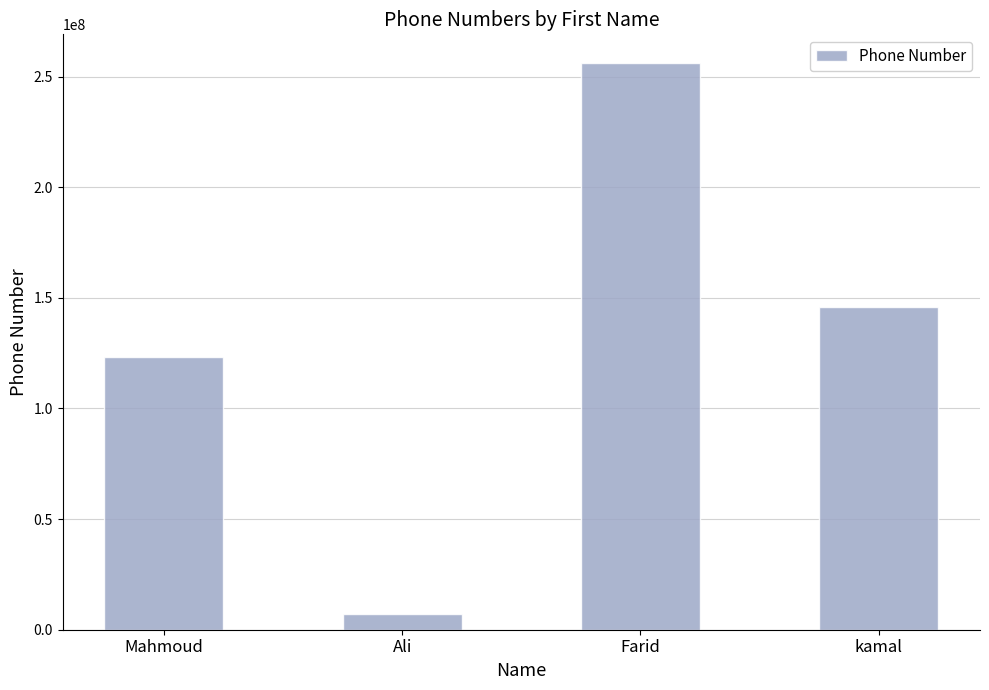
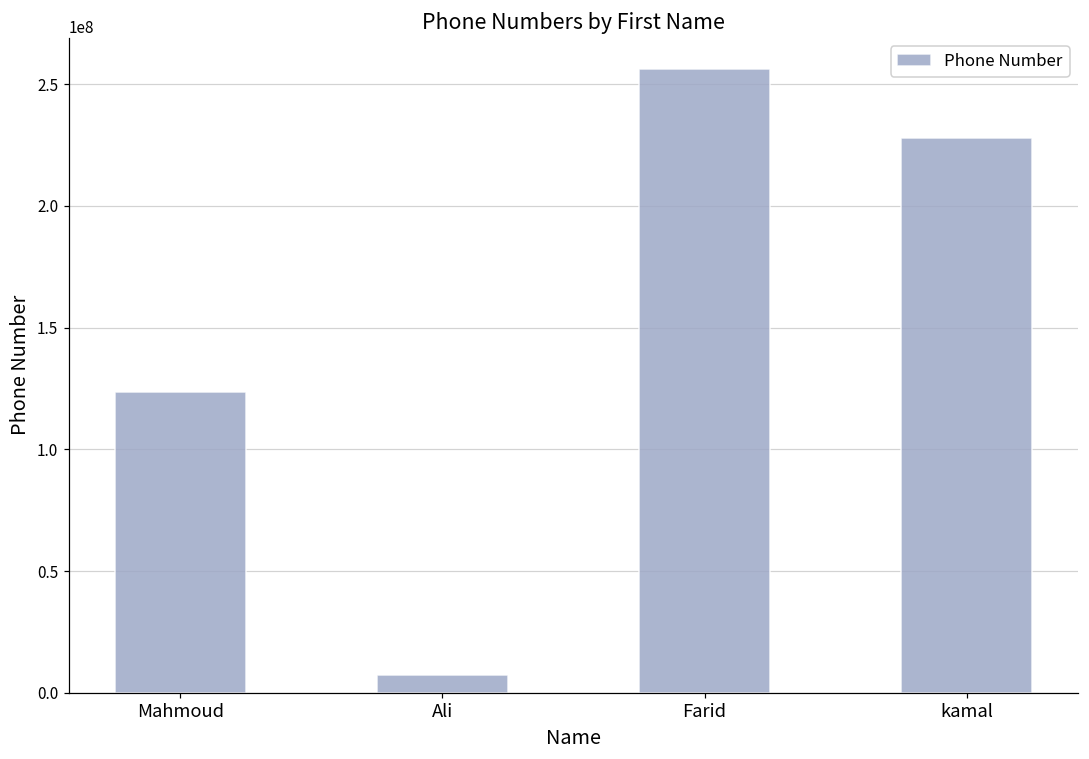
kamal: 146000000 -> 228000000
